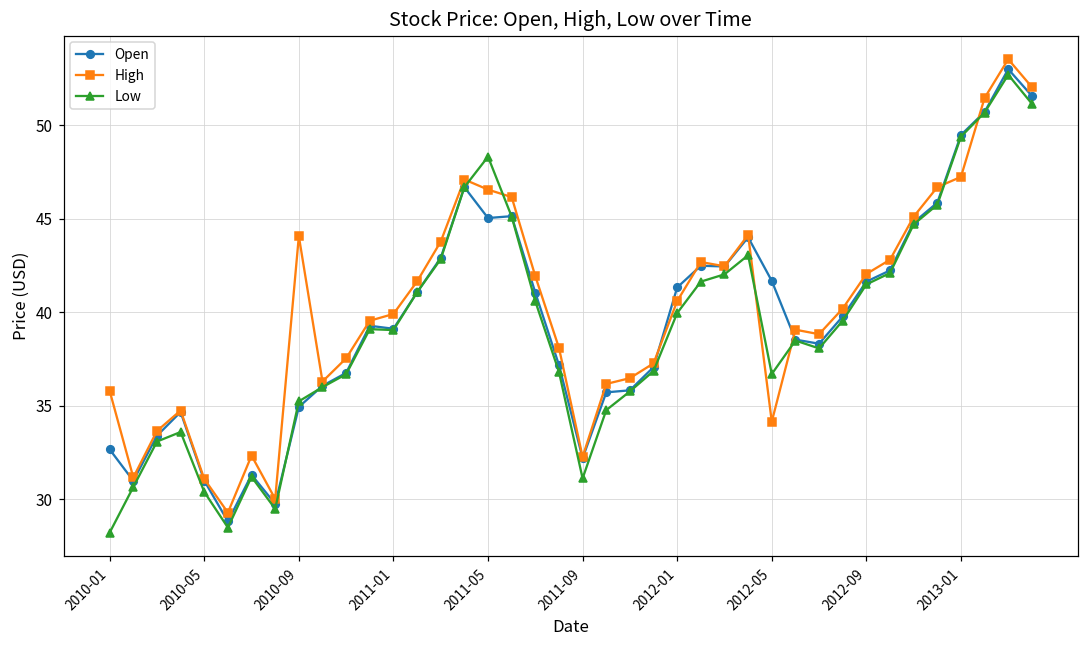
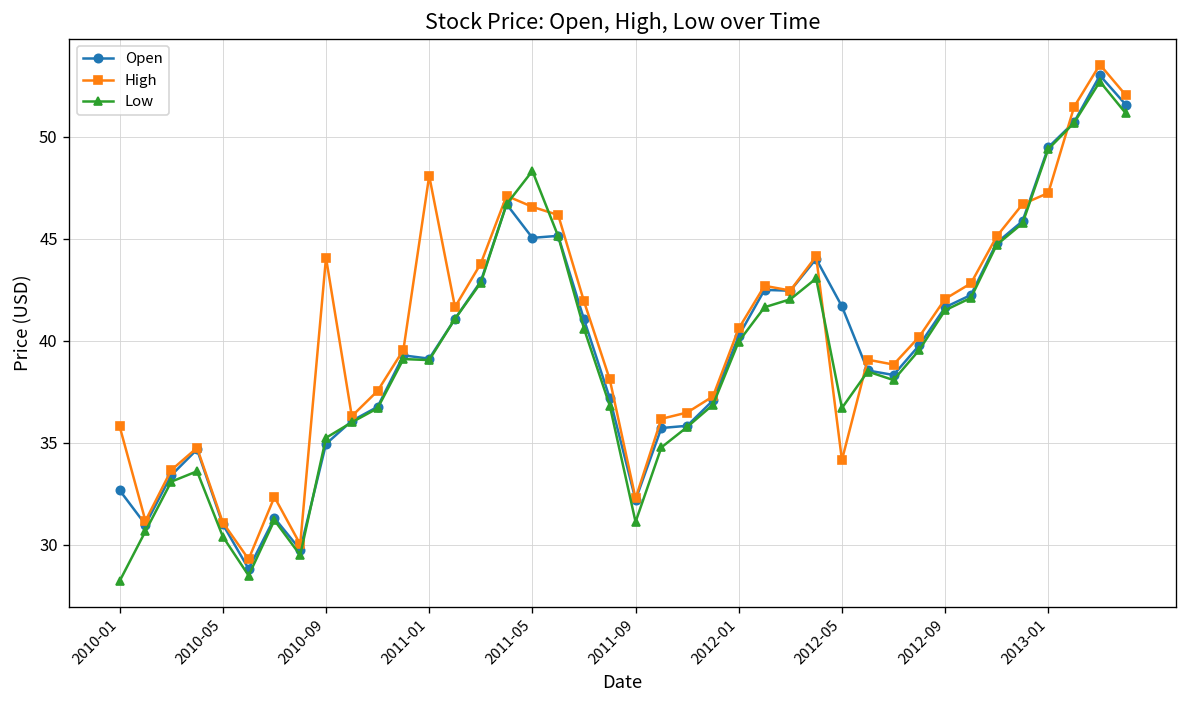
High, 2011-01: 39.9 -> 48.1
Open, 2012-01: 41.3 -> 40.2
